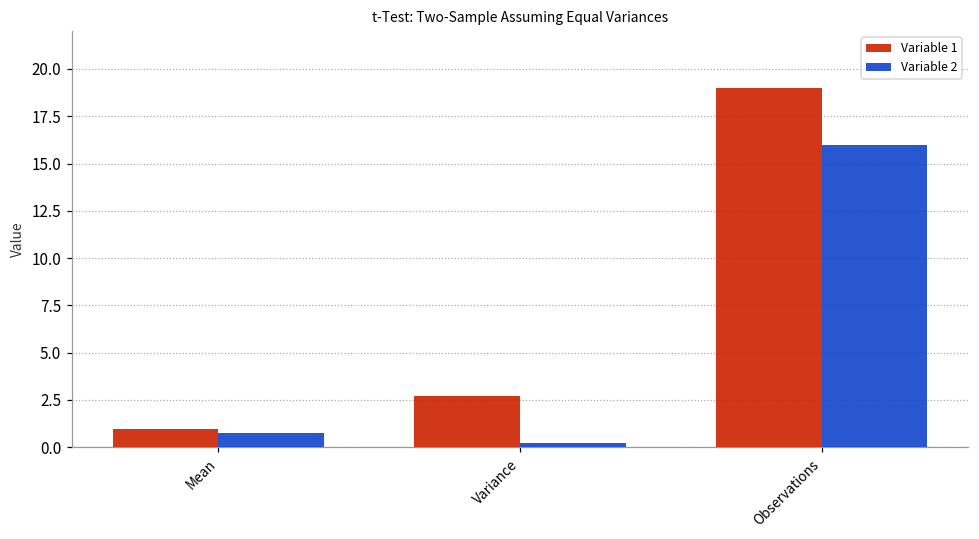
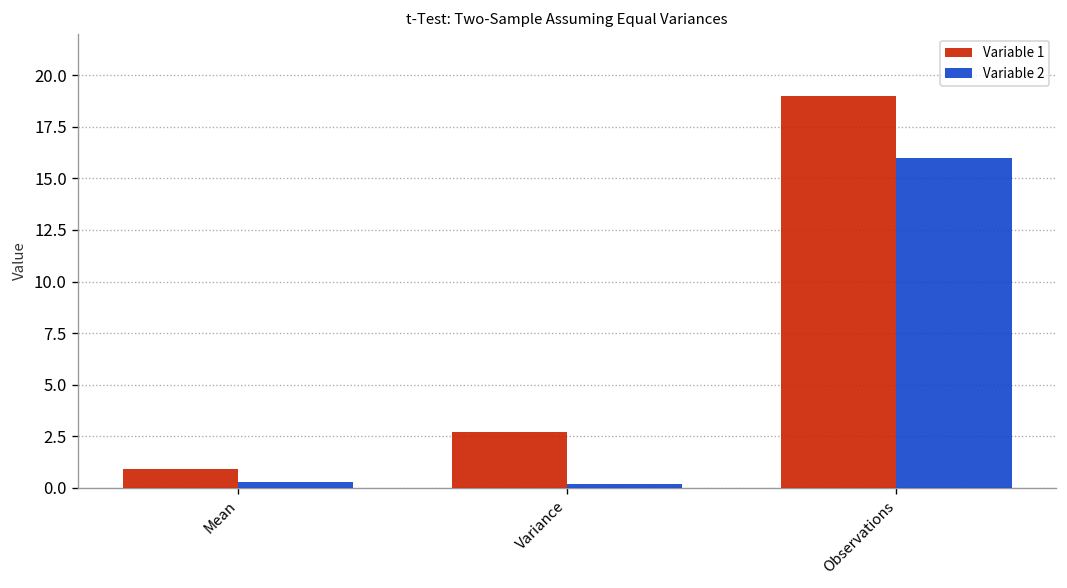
Variable 2, Mean: 0.8 -> 0.3
